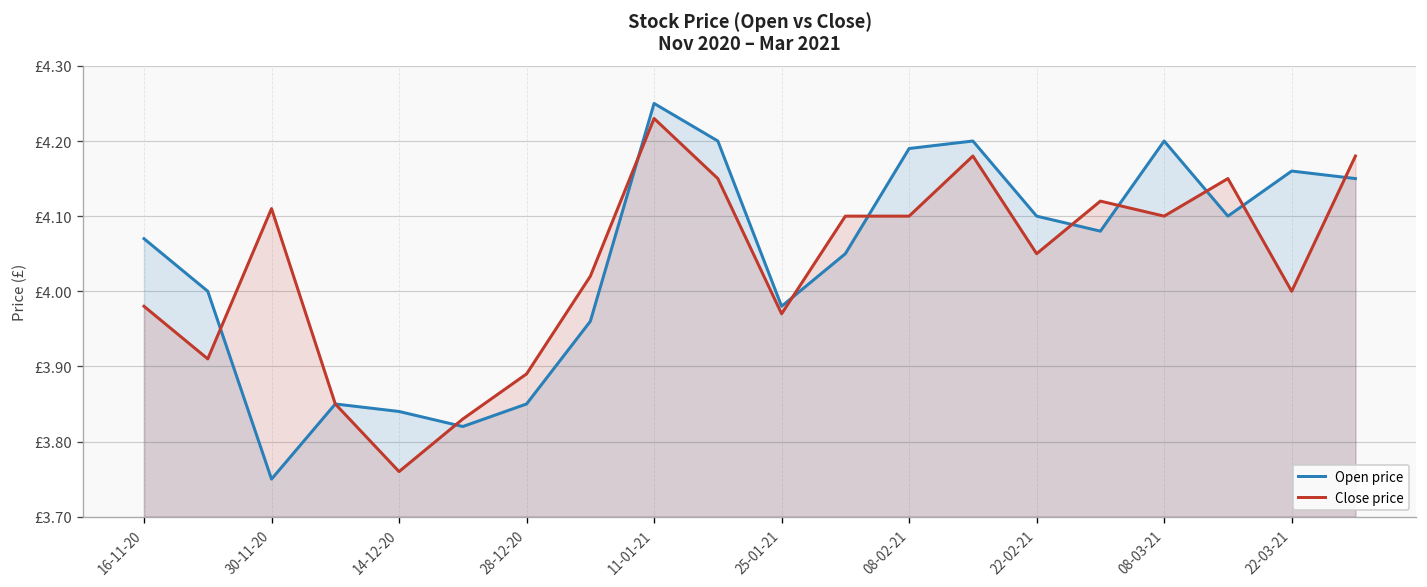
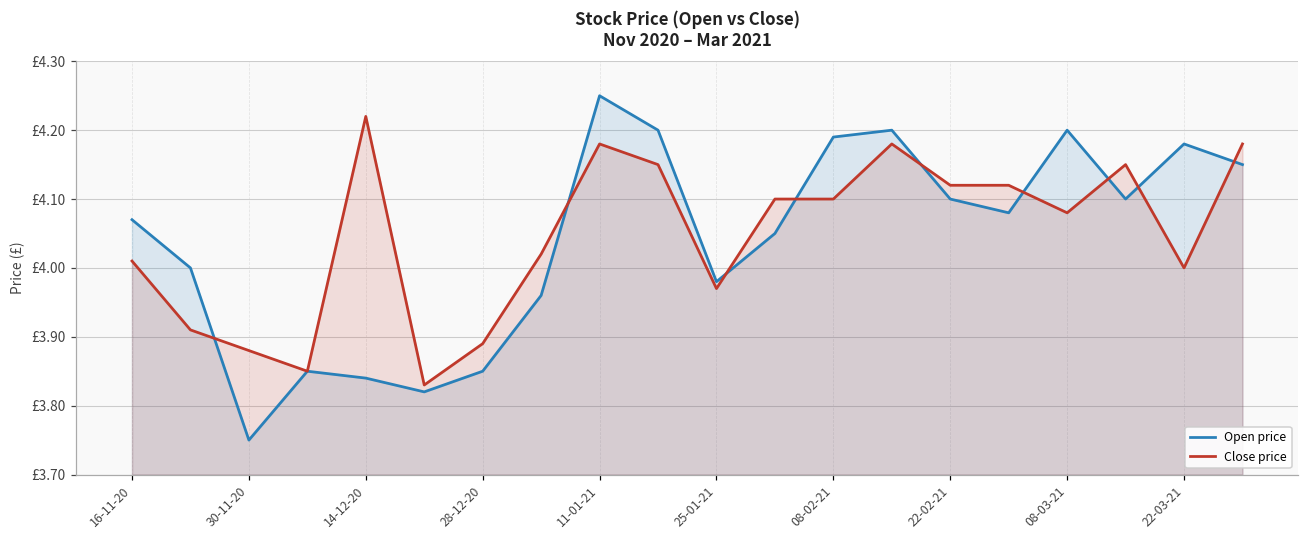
Close price, 16-11-20: £3.98 -> £4.01
Close price, 30-11-20: £4.11 -> £3.88
Close price, 14-12-20: £3.76 -> £4.22
Close price, 11-01-21: £4.23 -> £4.18
Close price, 22-02-21: £4.05 -> £4.12
Close price, 08-03-21: £4.10 -> £4.08
Open price, 22-03-21: £4.16 -> £4.18
